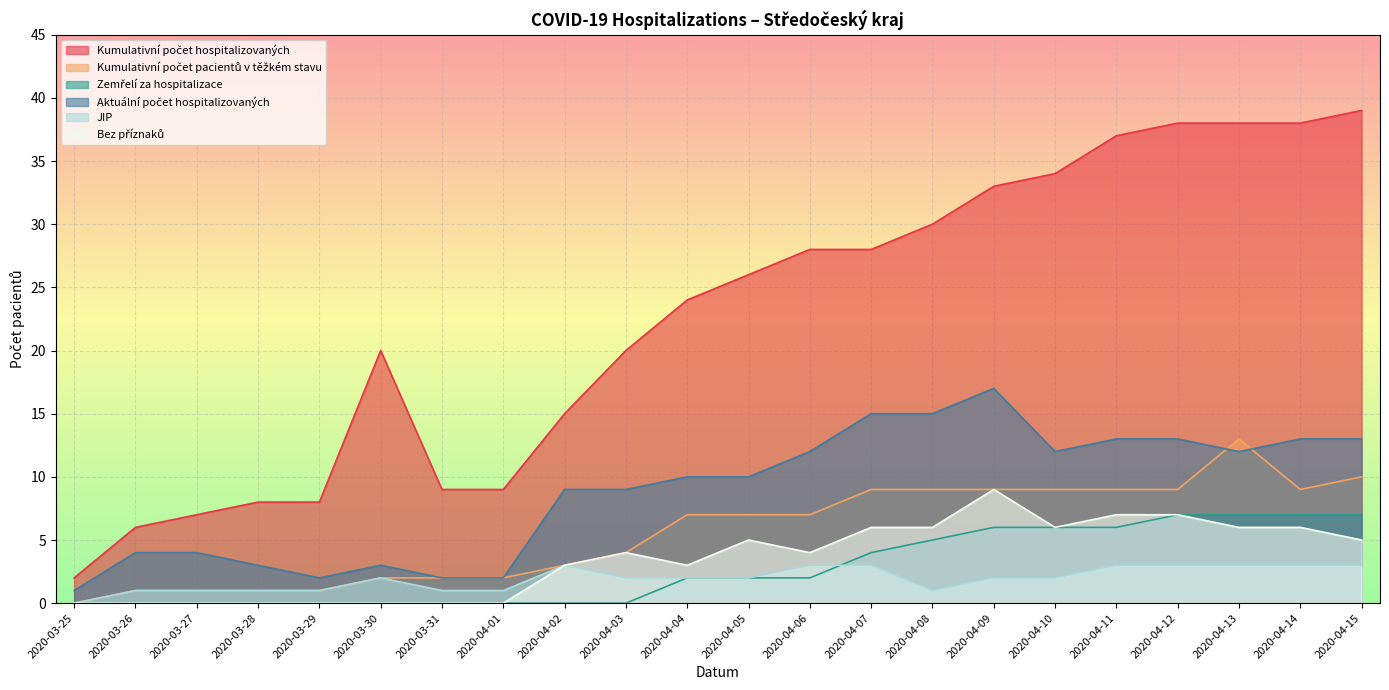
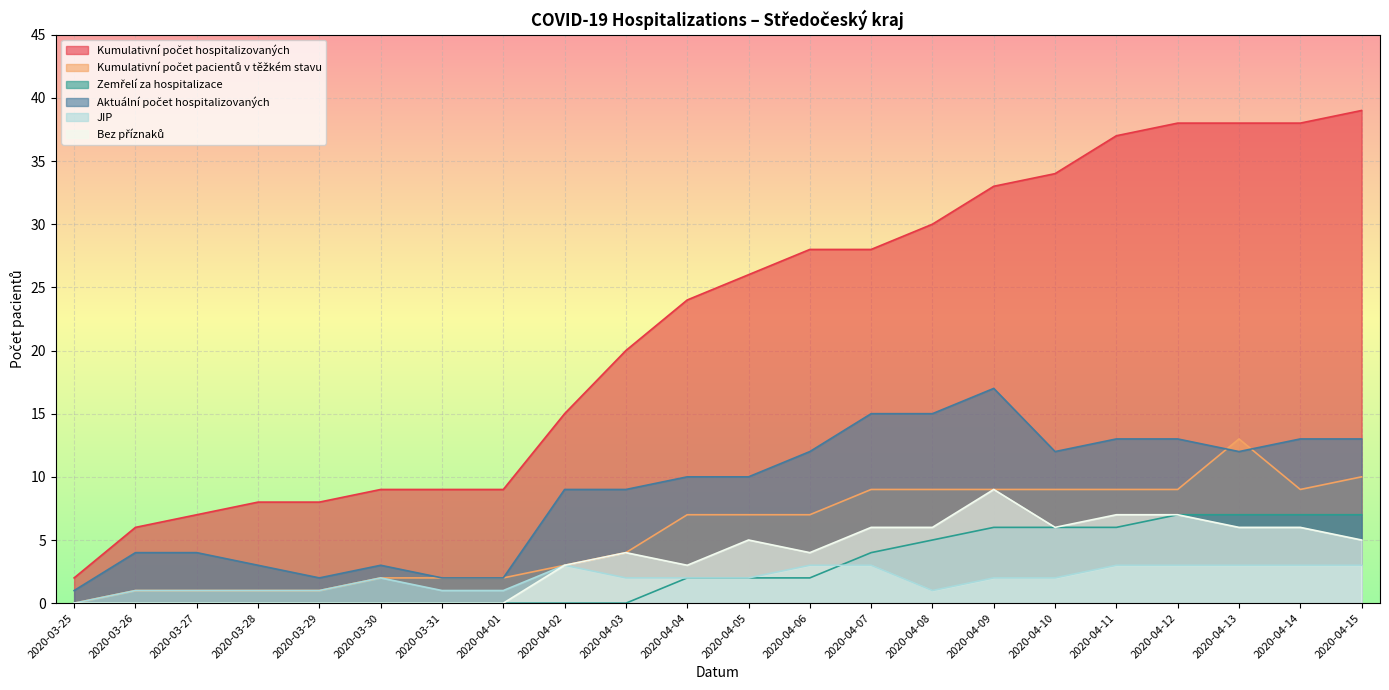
Kumulativní počet hospitalizovaných, 2020-03-30: 20 -> 9
